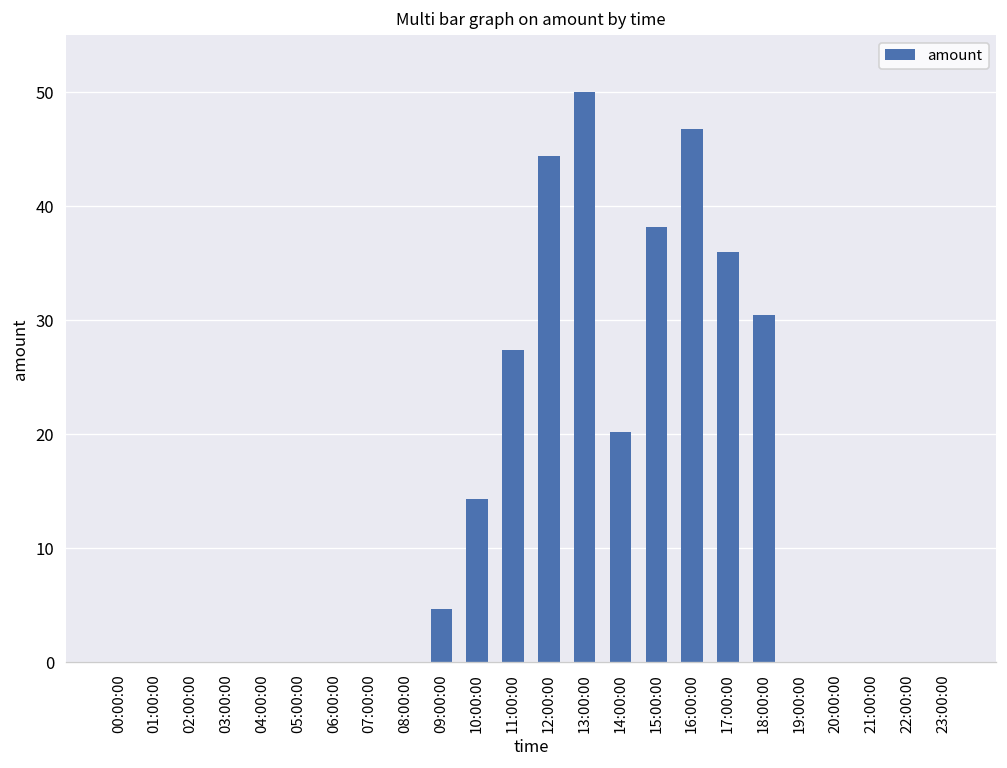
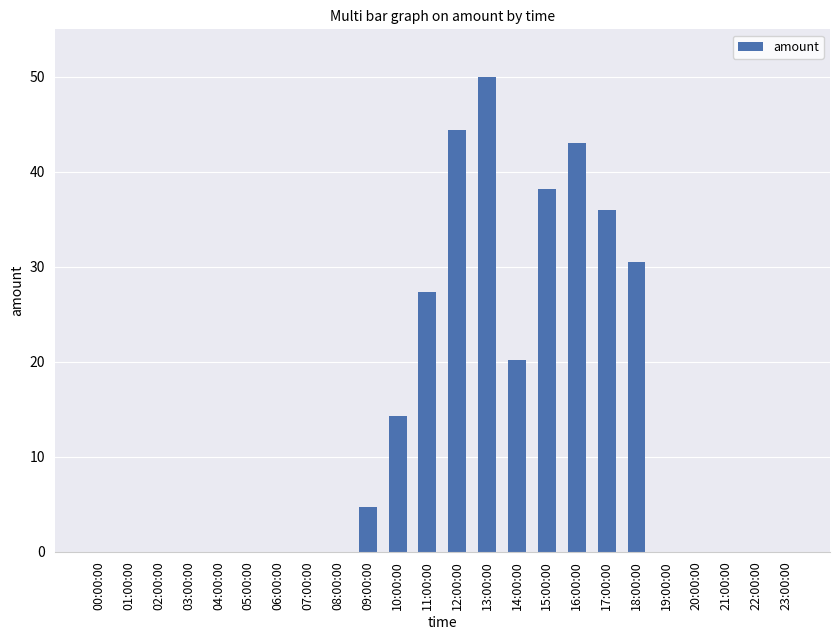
16:00:00: 47 -> 43
